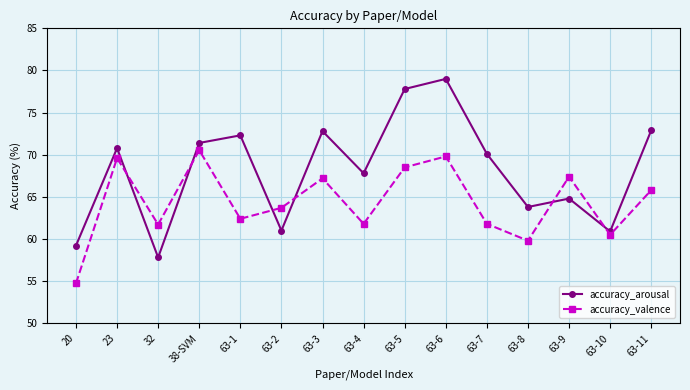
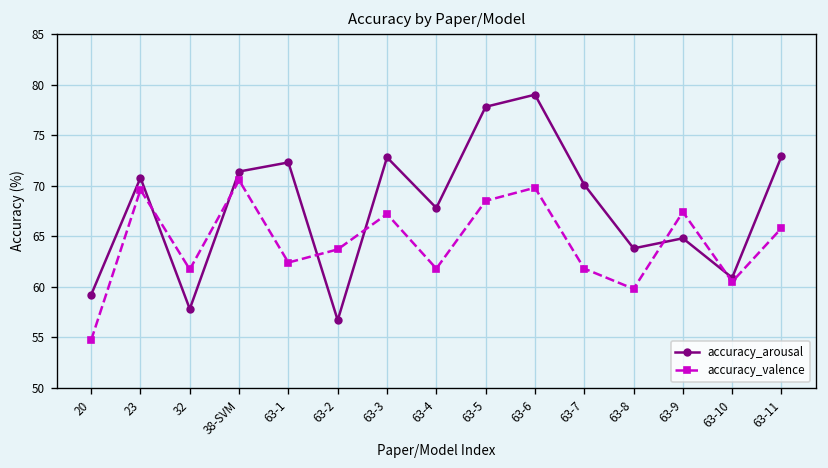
accuracy_arousal, 63-2: 61 -> 57
